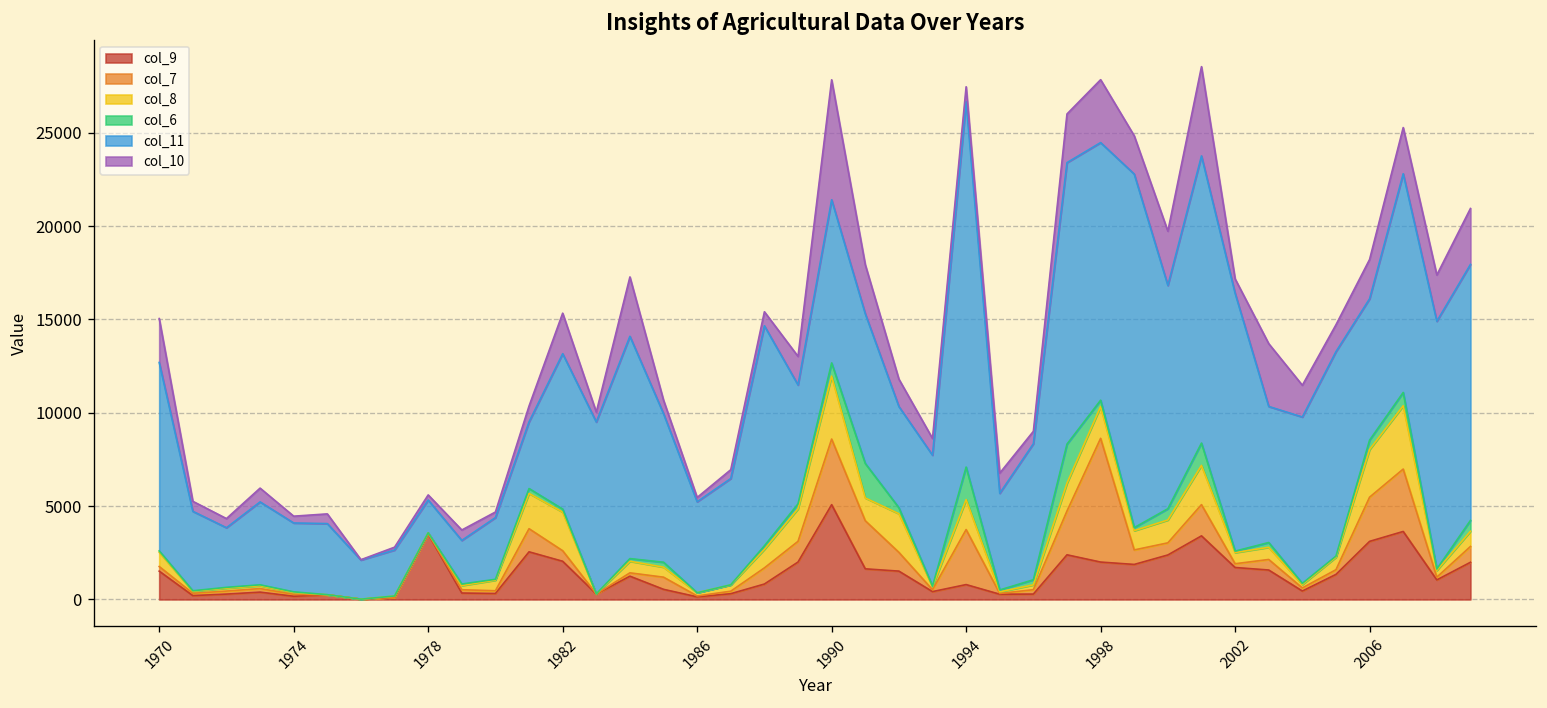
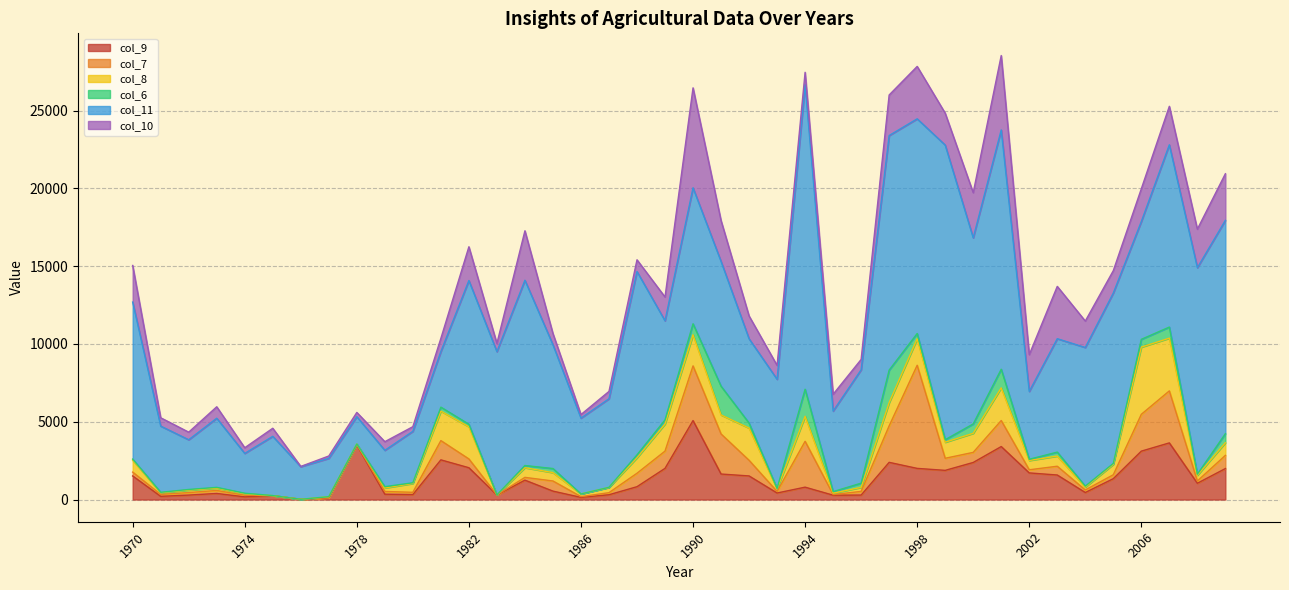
col_11, 1974: 3700 -> 2600
col_11, 1982: 8300 -> 9200
col_8, 1990: 3400 -> 2000
col_11, 2002: 13800 -> 4400
col_10, 2002: 800 -> 2400
col_8, 2006: 2600 -> 4300
